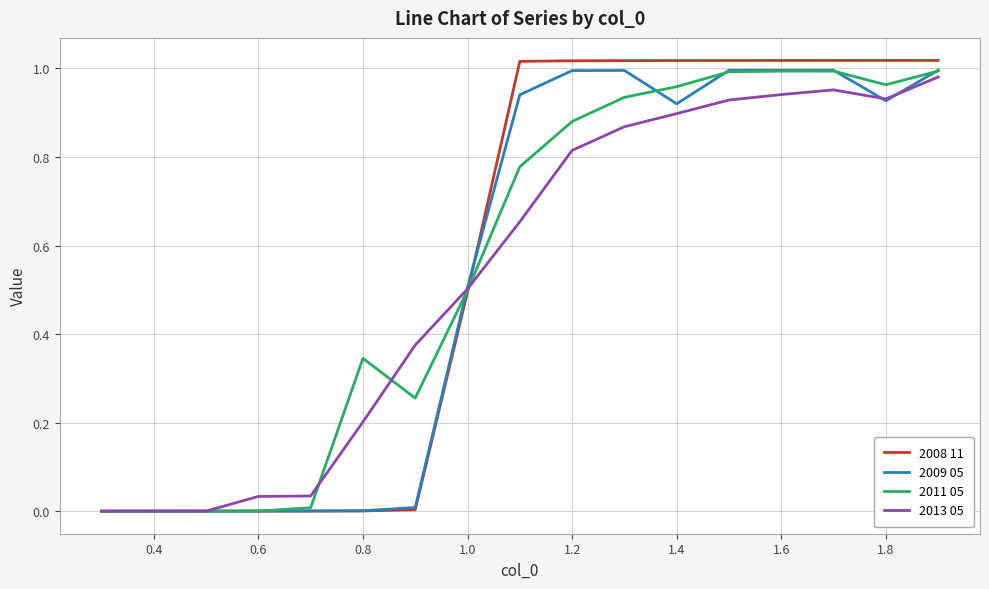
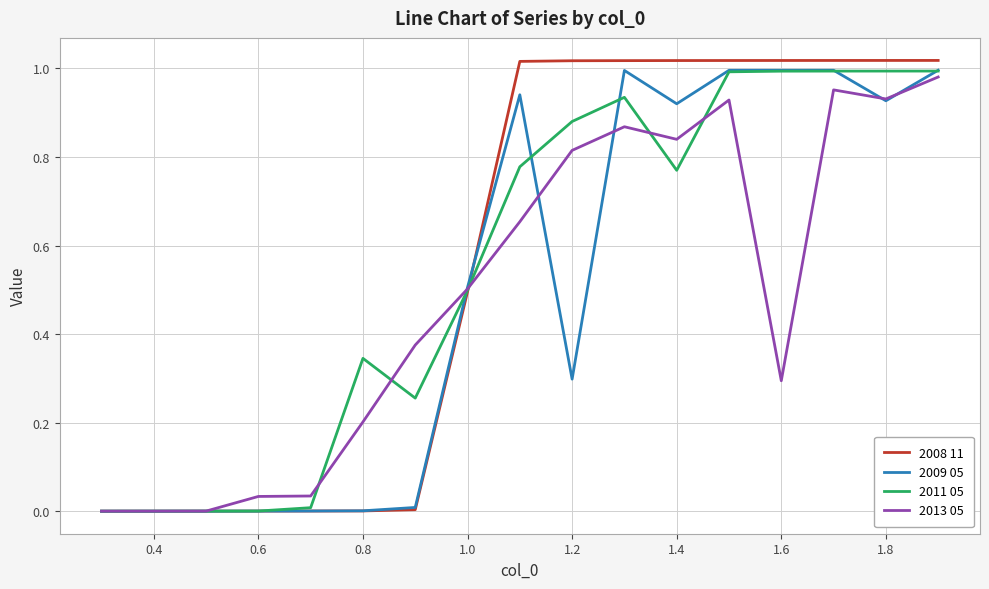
2009 05, 1.2: 1.00 -> 0.30
2011 05, 1.4: 0.96 -> 0.77
2013 05, 1.4: 0.90 -> 0.84
2013 05, 1.6: 0.94 -> 0.29
2011 05, 1.8: 0.96 -> 0.99
